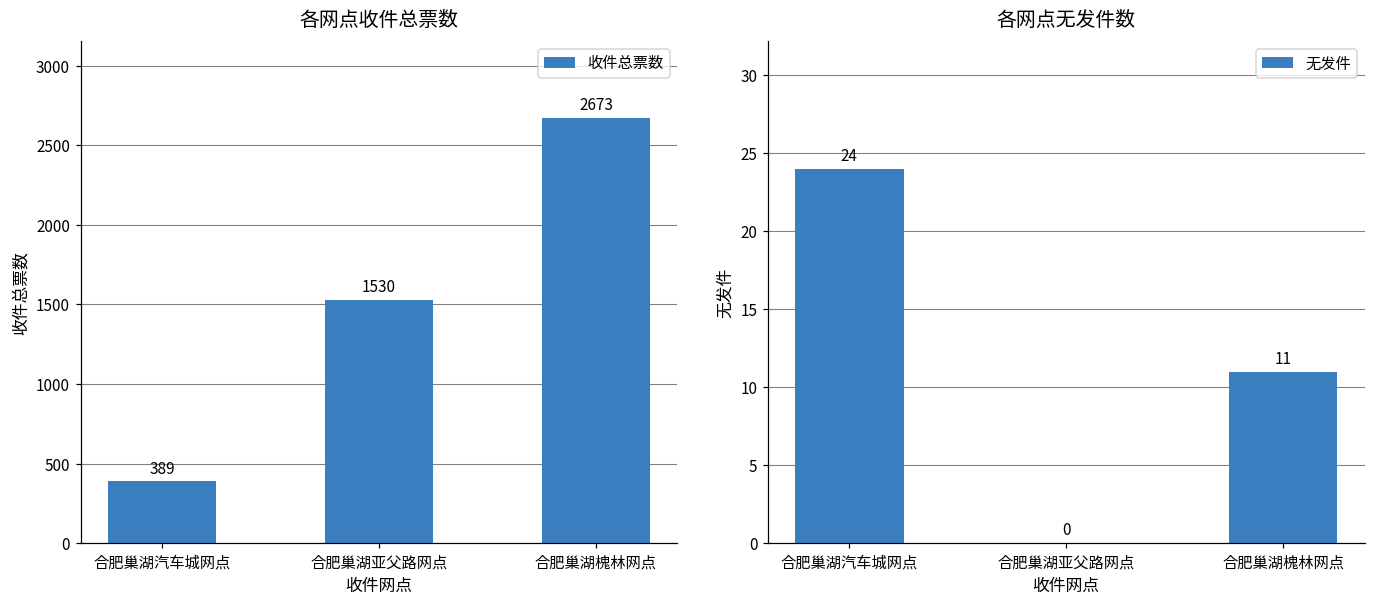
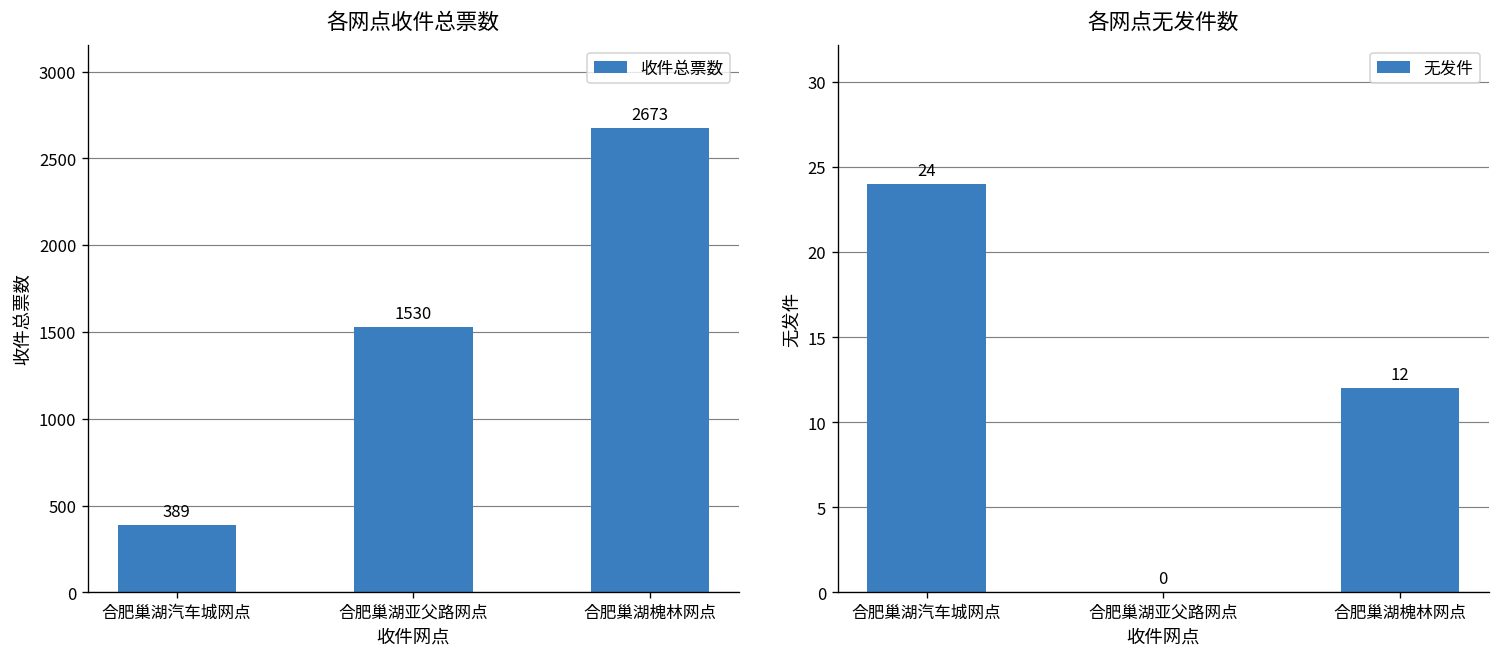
各网点无发件数, 合肥巢湖槐林网点: 11 -> 12
